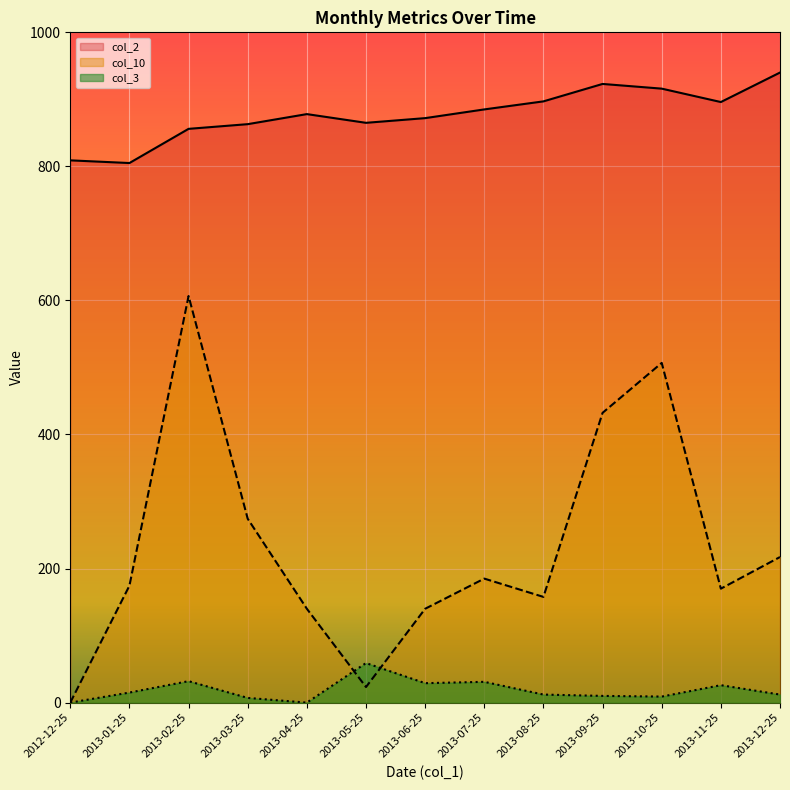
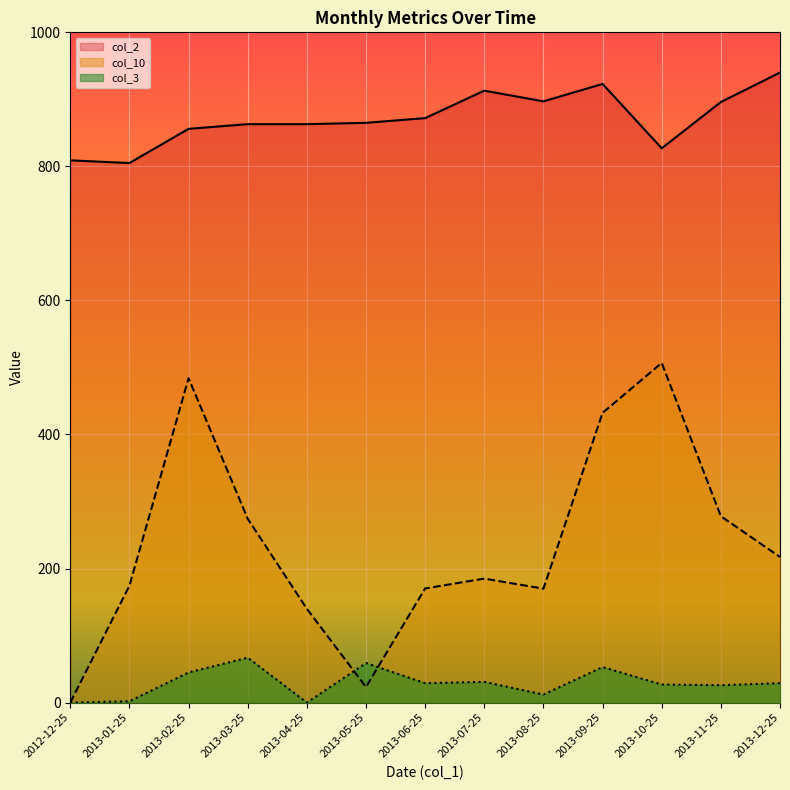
col_3, 2013-01-25: 20 -> 0
col_10, 2013-02-25: 610 -> 480
col_3, 2013-02-25: 30 -> 50
col_3, 2013-03-25: 10 -> 70
col_2, 2013-04-25: 880 -> 860
col_10, 2013-06-25: 140 -> 170
col_2, 2013-07-25: 890 -> 910
col_10, 2013-08-25: 160 -> 170
col_3, 2013-09-25: 10 -> 50
col_2, 2013-10-25: 920 -> 830
col_3, 2013-10-25: 10 -> 30
col_10, 2013-11-25: 170 -> 280
col_3, 2013-12-25: 10 -> 30
